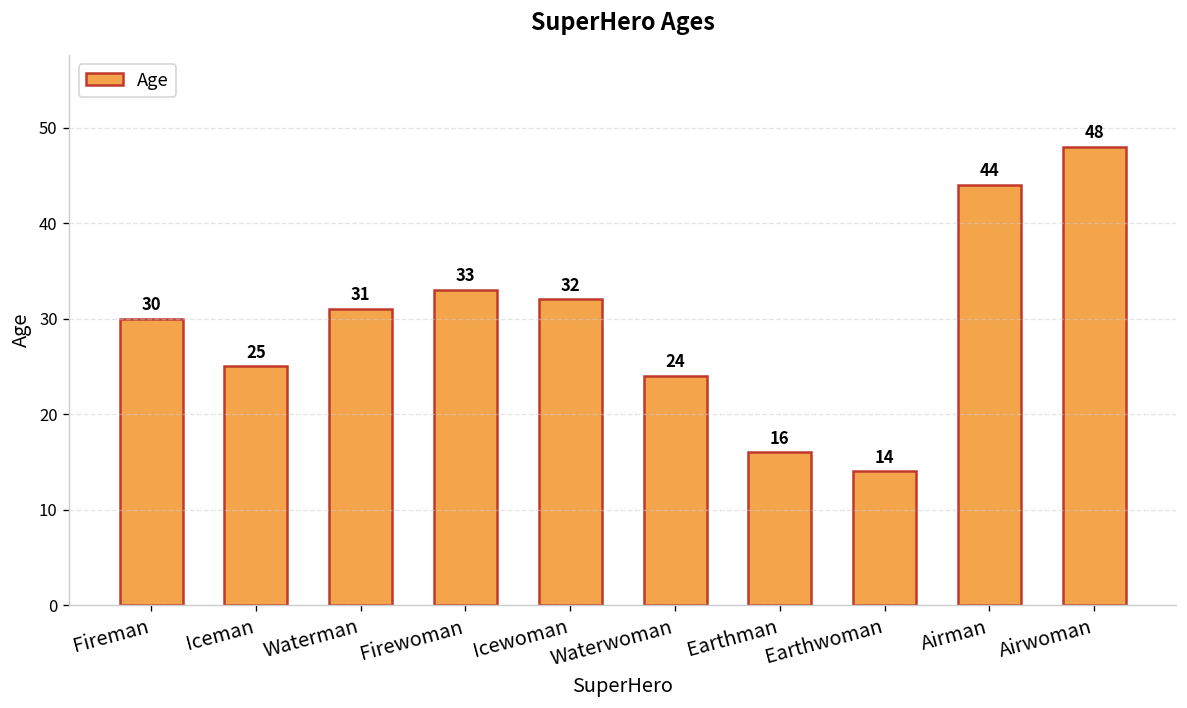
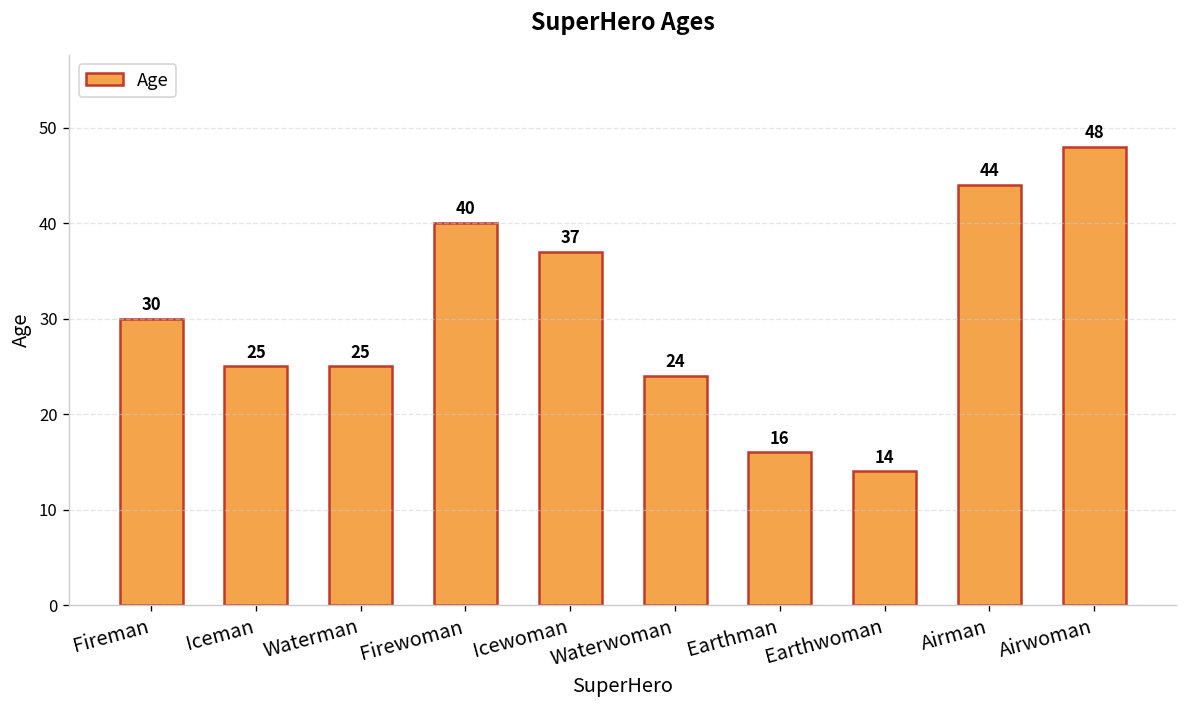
Waterman: 31 -> 25
Firewoman: 33 -> 40
Icewoman: 32 -> 37
